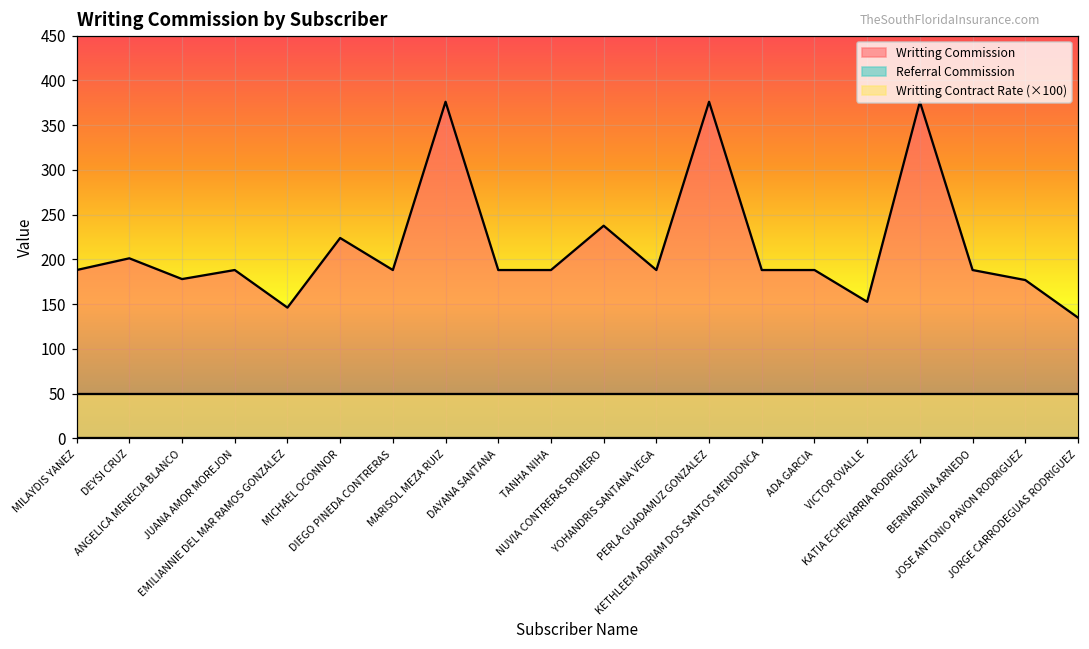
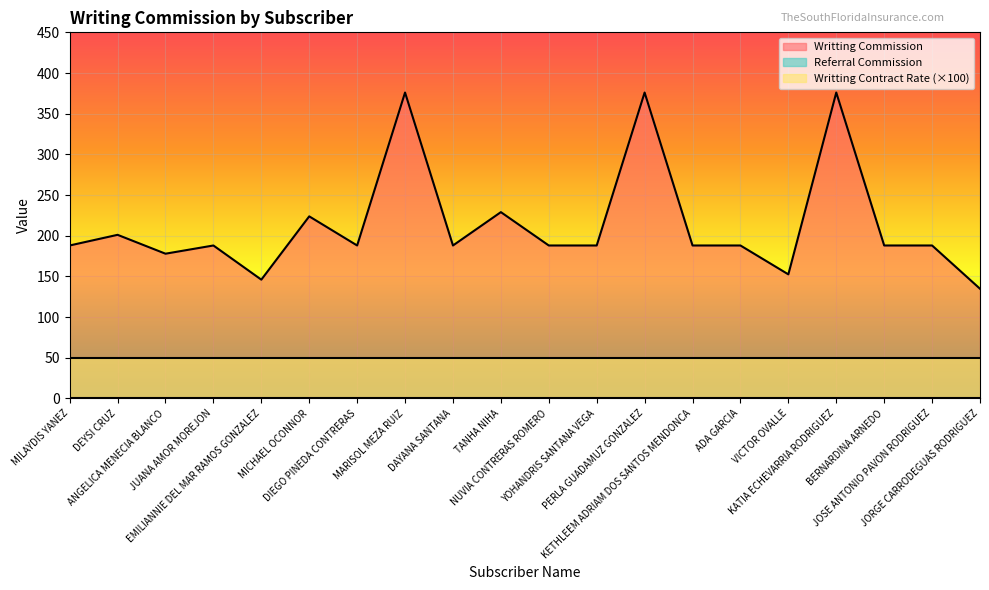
Writting Commission, TANHA NIHA: 190 -> 230
Writting Commission, NUVIA CONTRERAS ROMERO: 240 -> 190
Writting Commission, JOSE ANTONIO PAVON RODRIGUEZ: 180 -> 190
